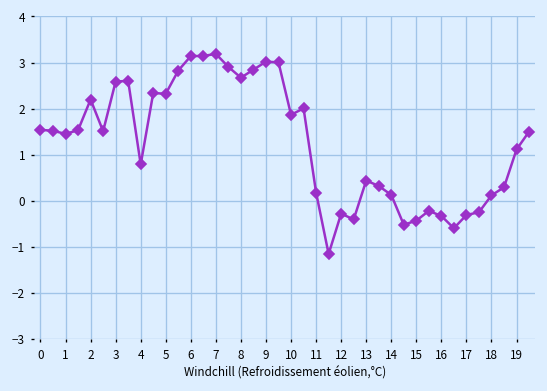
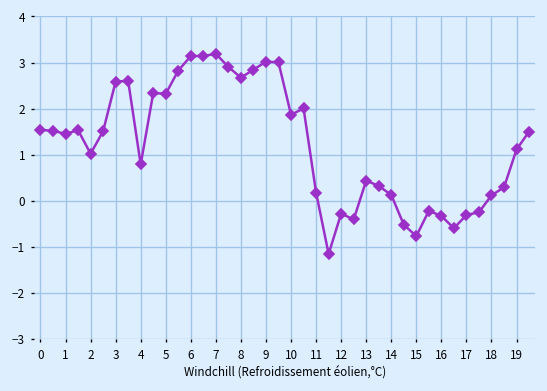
2: 2.2 -> 1.0
15: -0.4 -> -0.8
